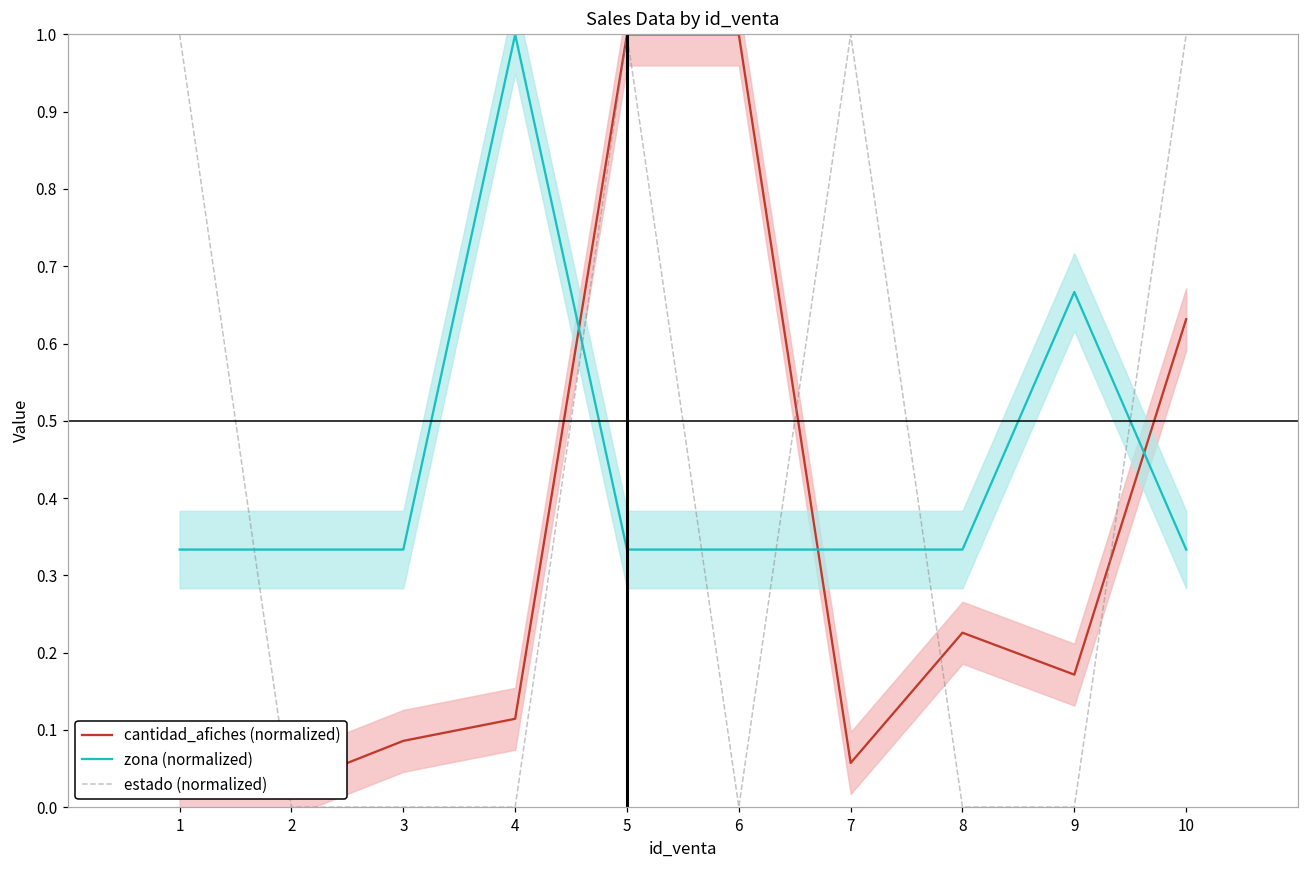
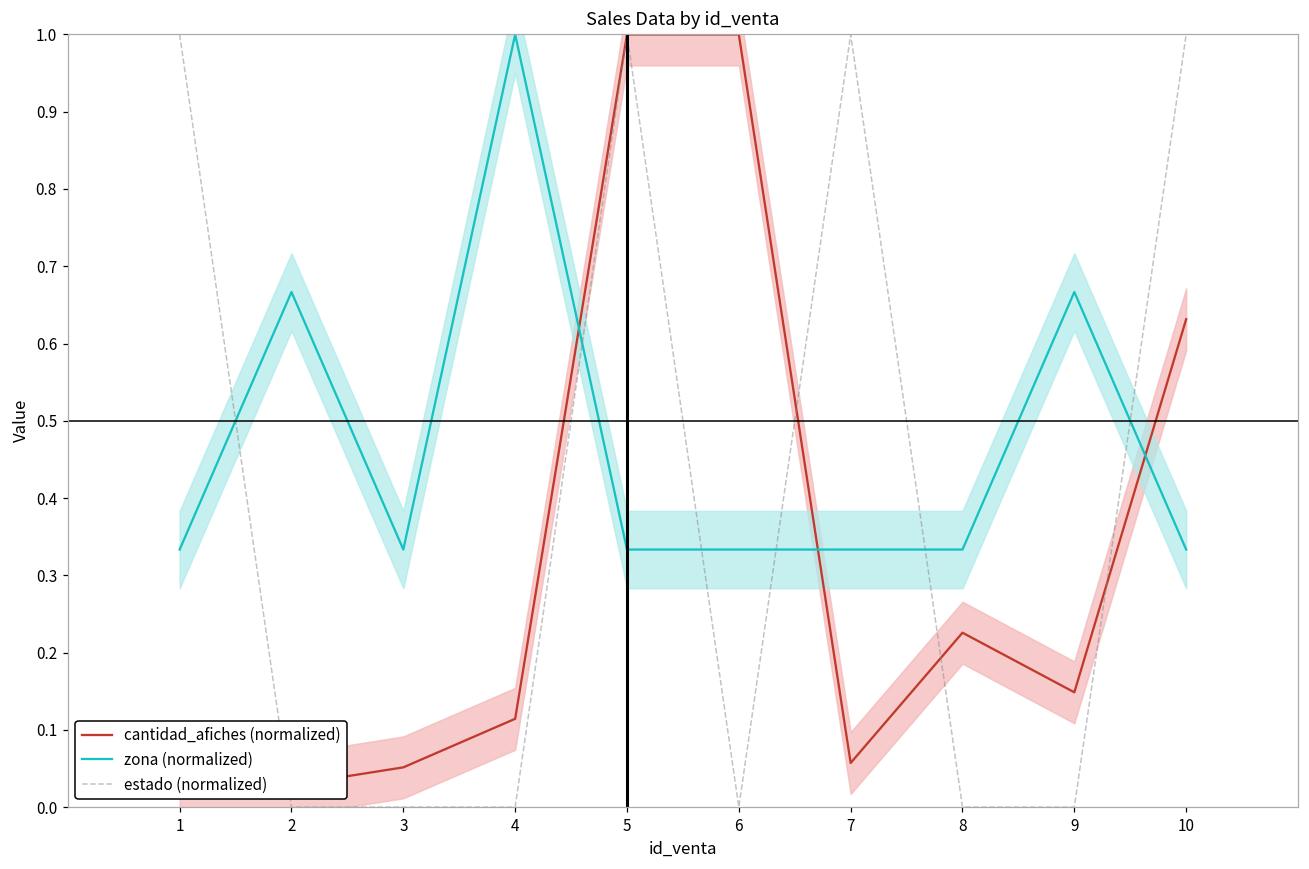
zona (normalized), 2: 0.33 -> 0.67
cantidad_afiches (normalized), 3: 0.09 -> 0.05
cantidad_afiches (normalized), 9: 0.17 -> 0.15
